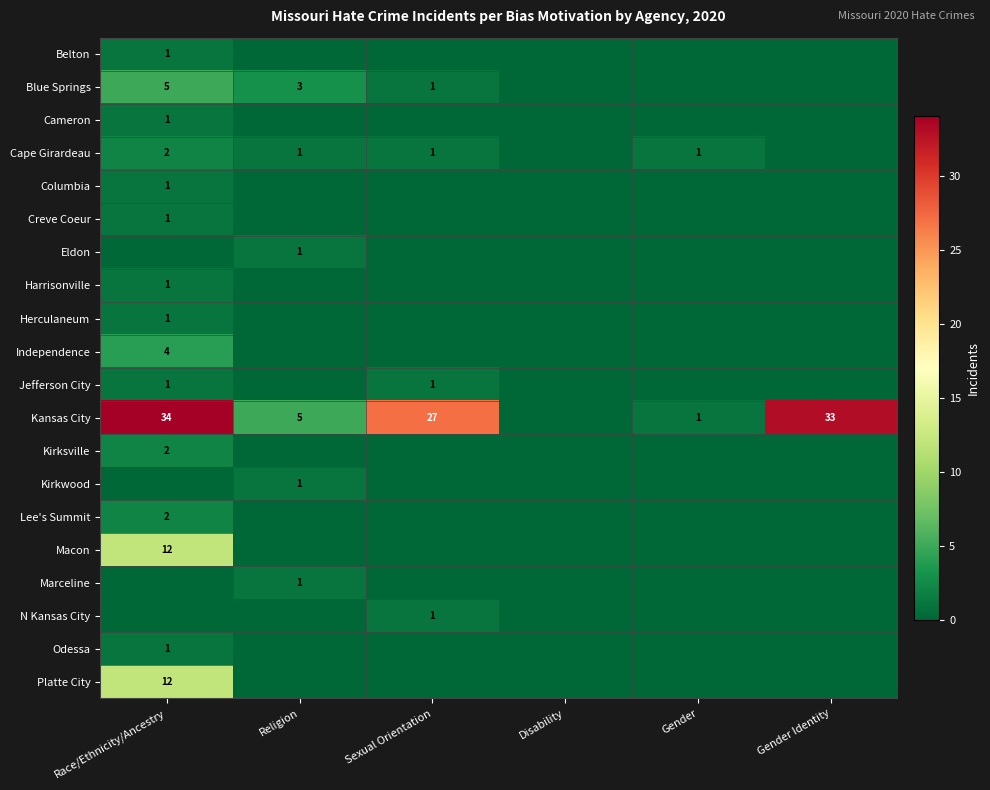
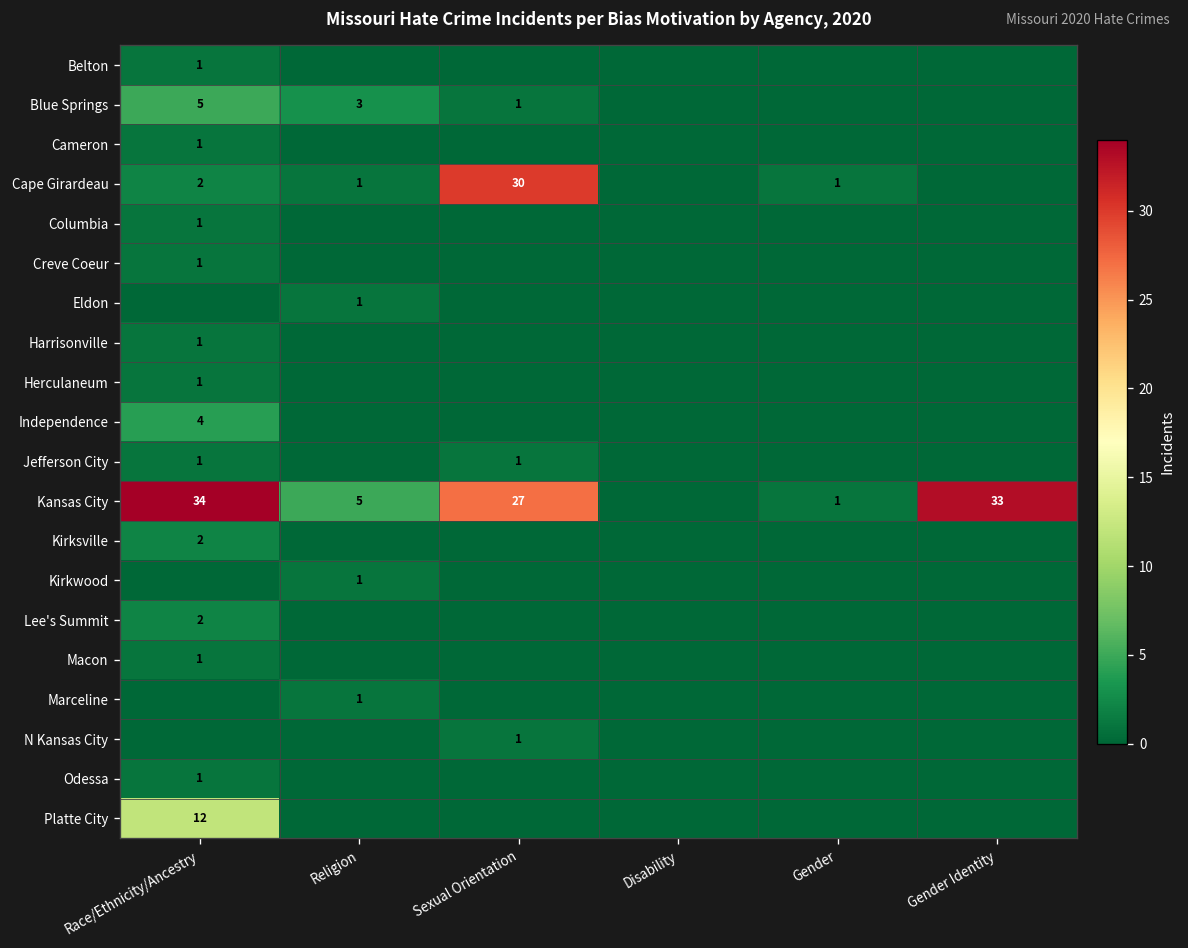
Cape Girardeau, Sexual Orientation: 1 -> 30
Macon, Race/Ethnicity/Ancestry: 12 -> 1
